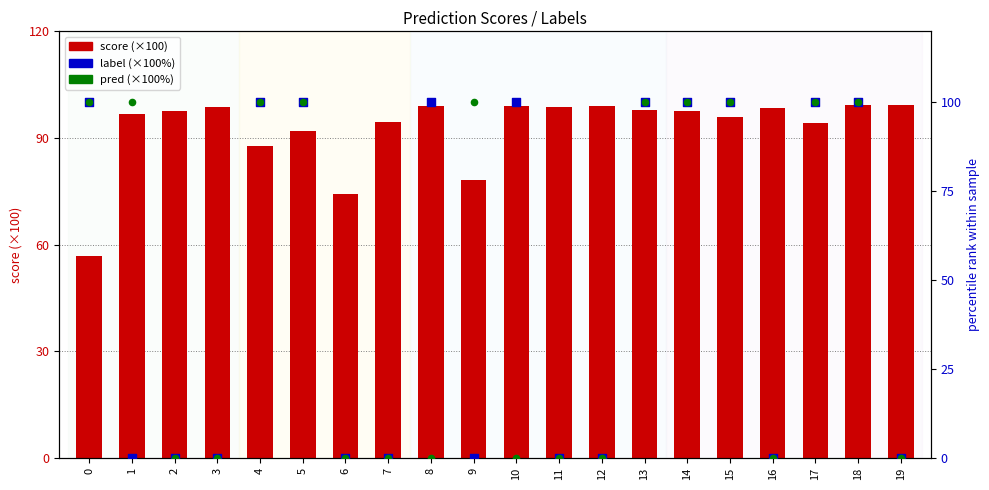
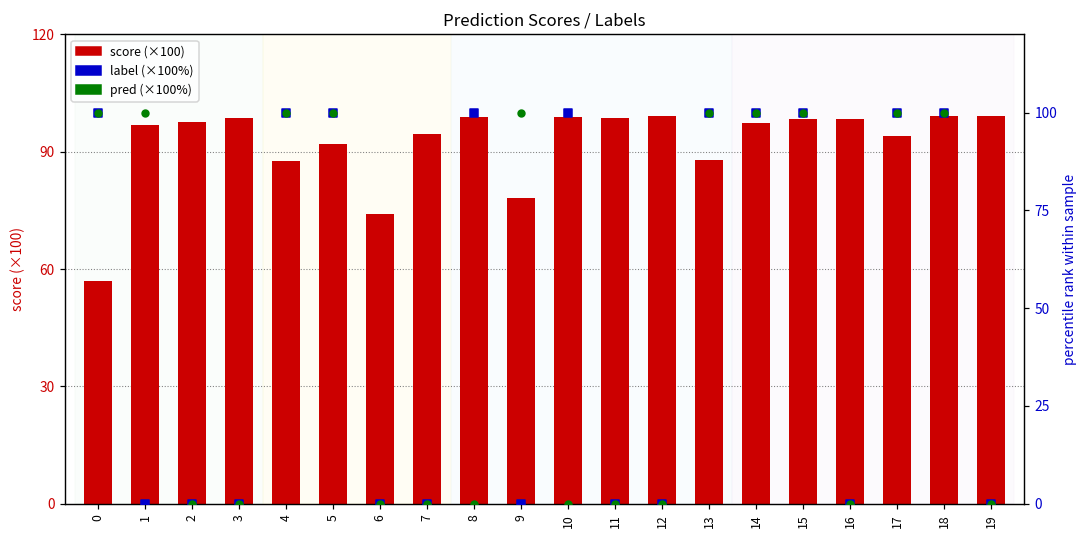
score (×100), 13: 98 -> 88
score (×100), 15: 96 -> 98
